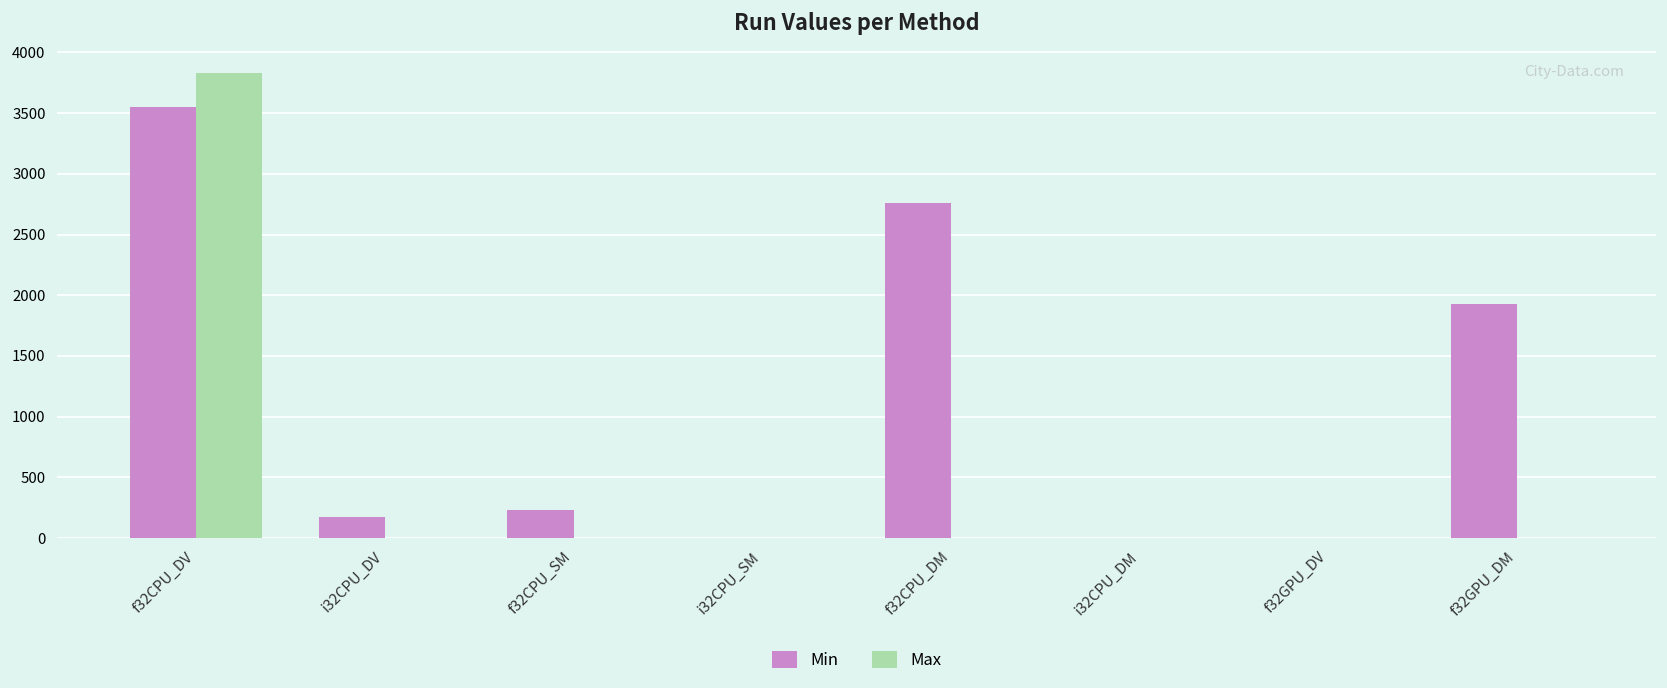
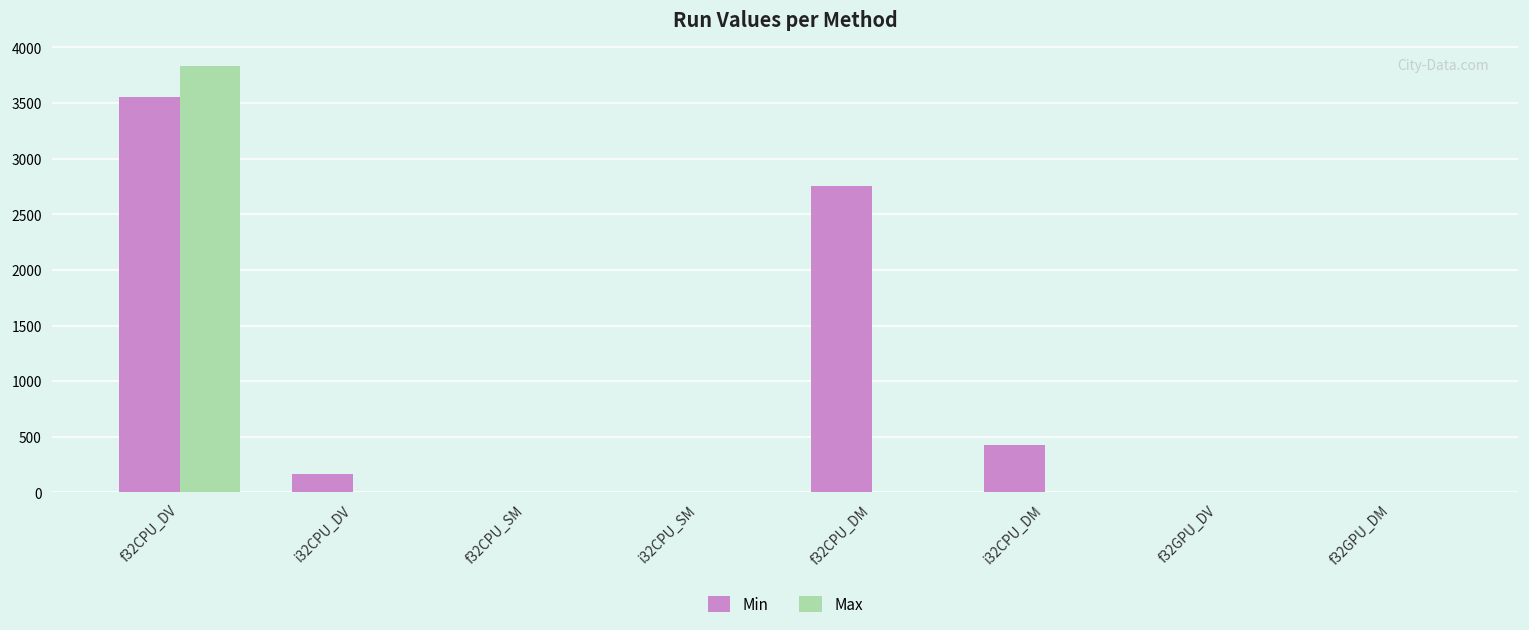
Min, f32CPU_SM: 230 -> 0
Min, i32CPU_DM: 0 -> 420
Min, f32GPU_DM: 1930 -> 0
